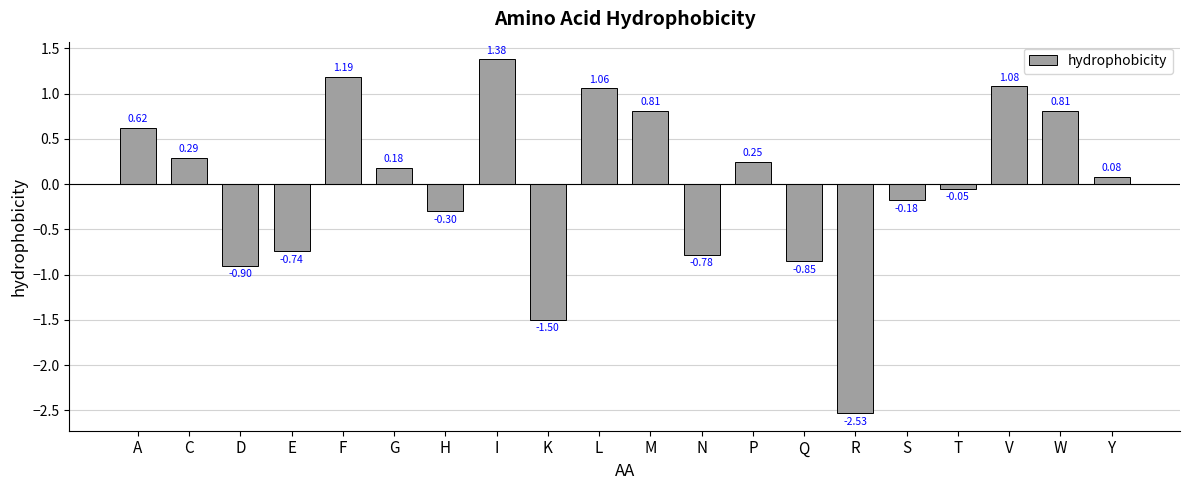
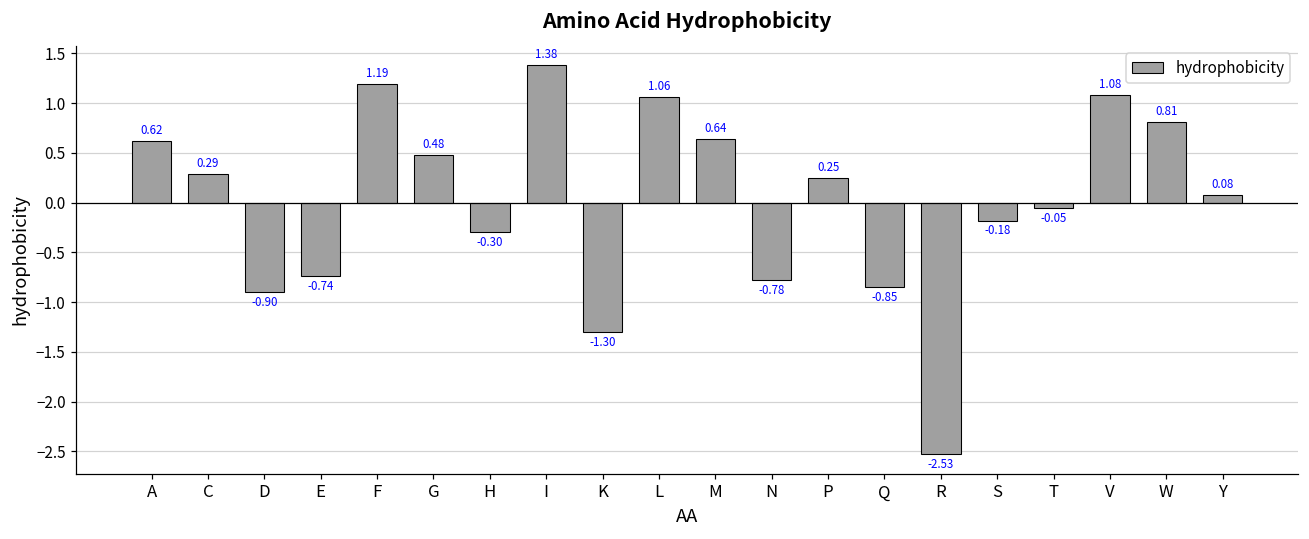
G: 0.18 -> 0.48
K: -1.50 -> -1.30
M: 0.81 -> 0.64
